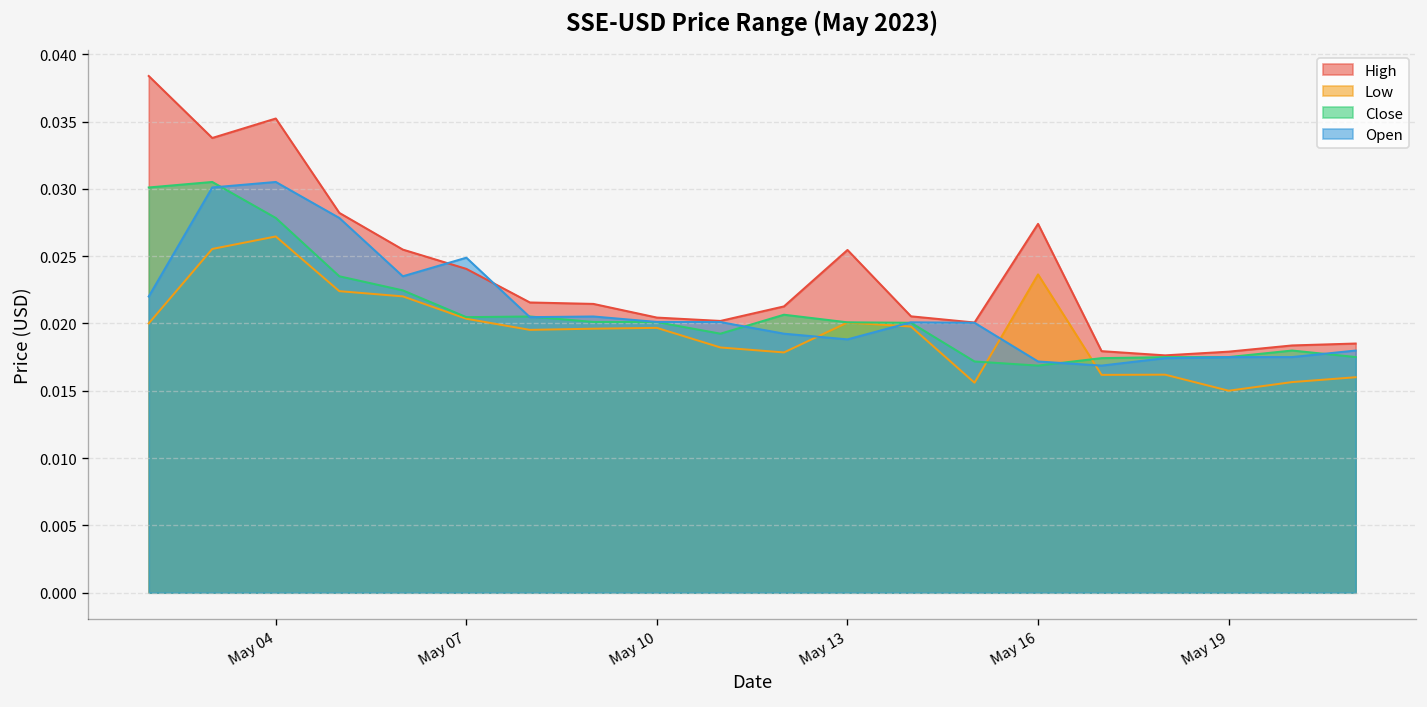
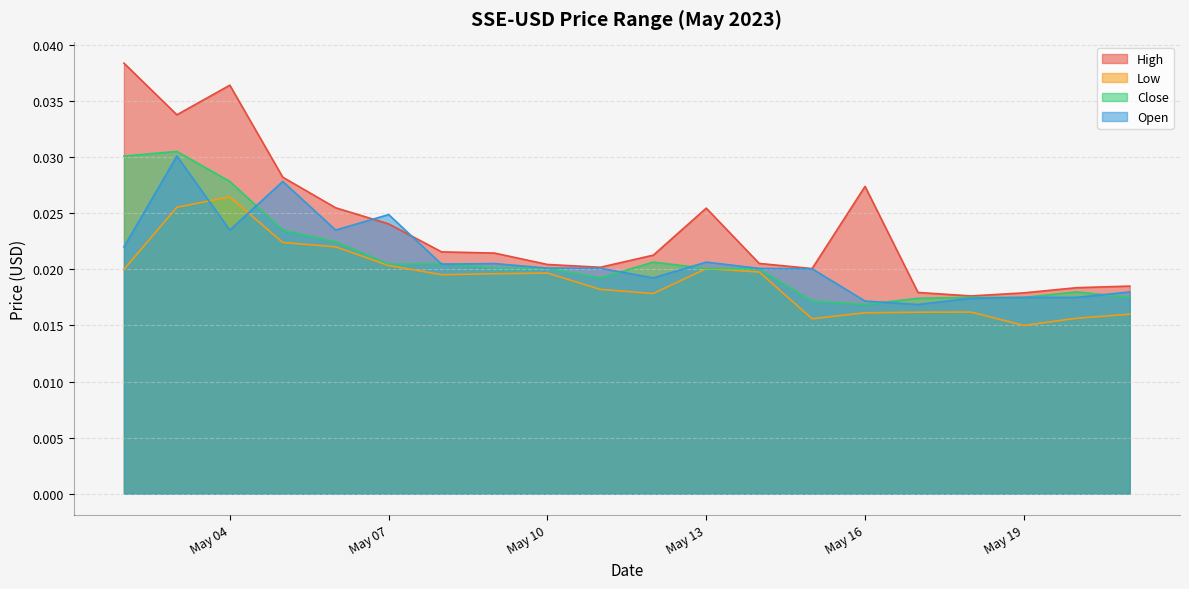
High, May 04: 0.0352 -> 0.0364
Open, May 04: 0.0305 -> 0.0235
Open, May 13: 0.0188 -> 0.0206
Low, May 16: 0.0236 -> 0.0161
